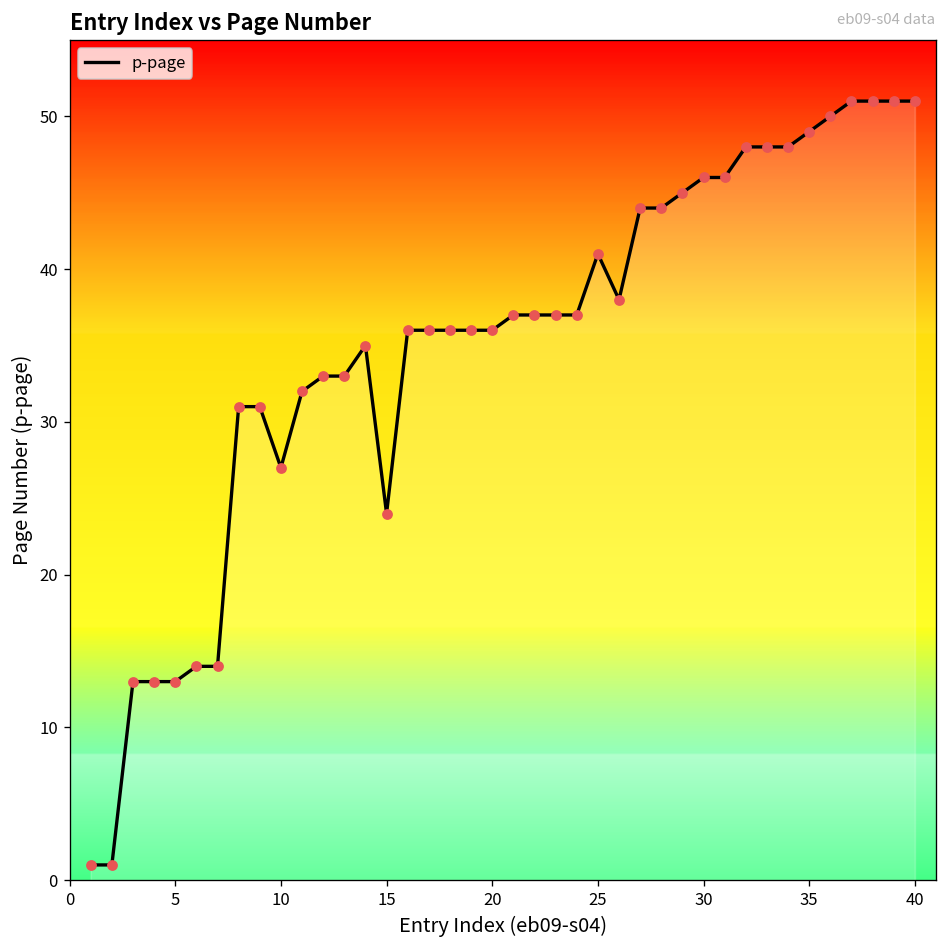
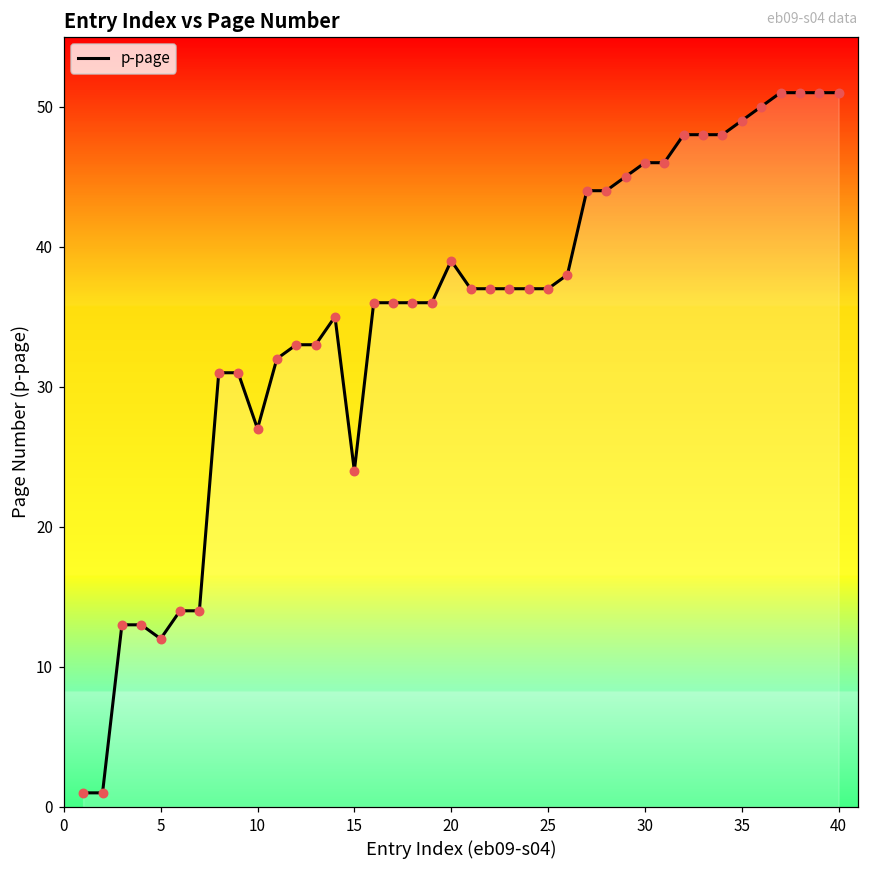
5: 13 -> 12
20: 36 -> 39
25: 41 -> 37
